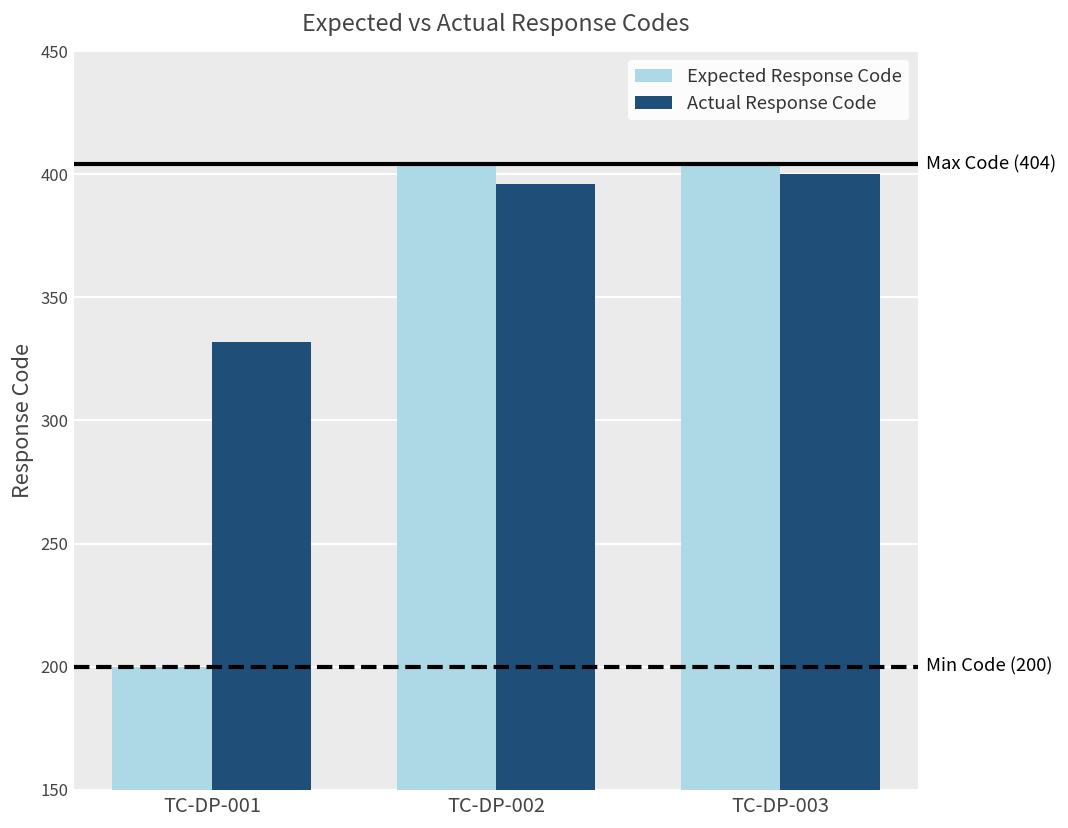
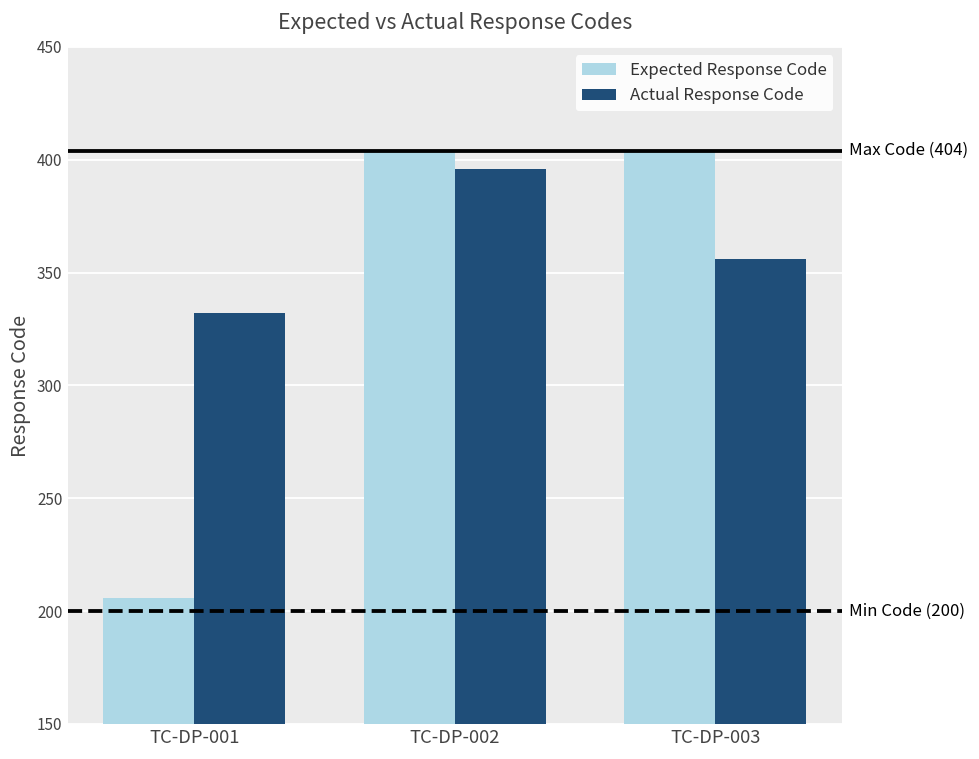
Expected Response Code, TC-DP-001: 200 -> 206
Actual Response Code, TC-DP-003: 400 -> 356
